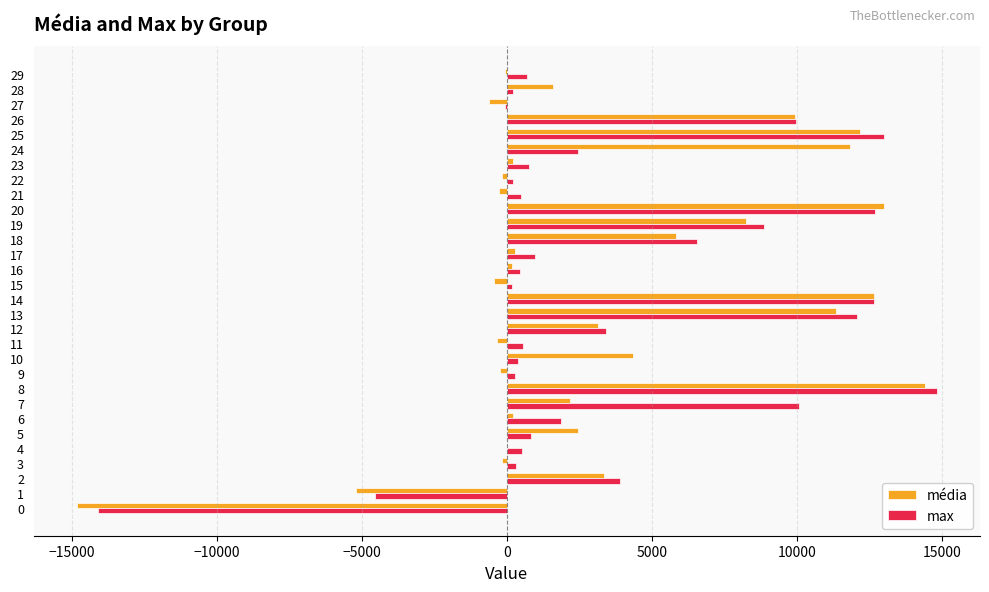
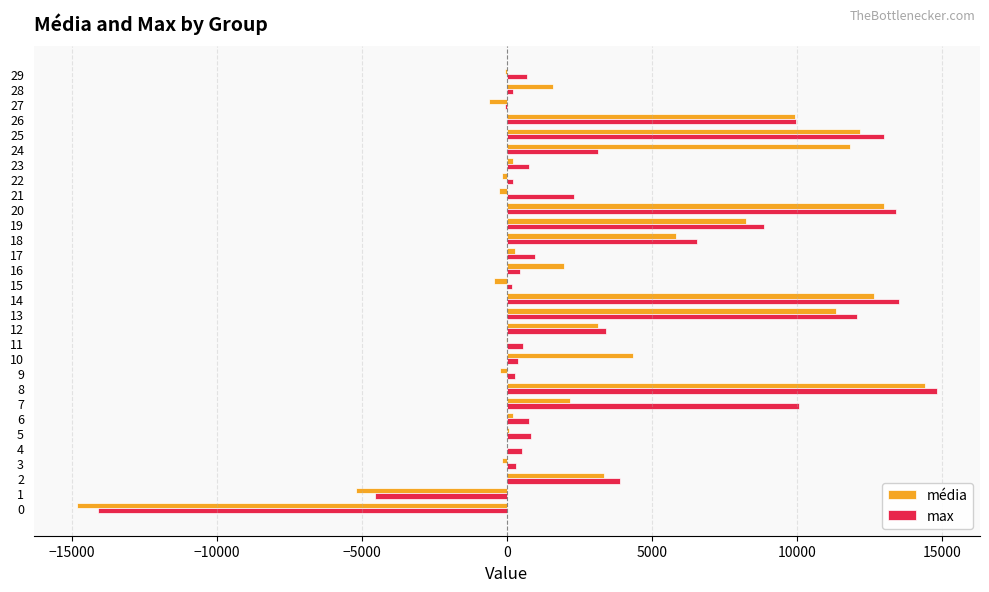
max, 24: 2500 -> 3200
max, 21: 500 -> 2300
max, 20: 12700 -> 13400
média, 16: 200 -> 2000
max, 14: 12600 -> 13500
média, 11: -300 -> 0
max, 6: 1900 -> 800
média, 5: 2500 -> 100
